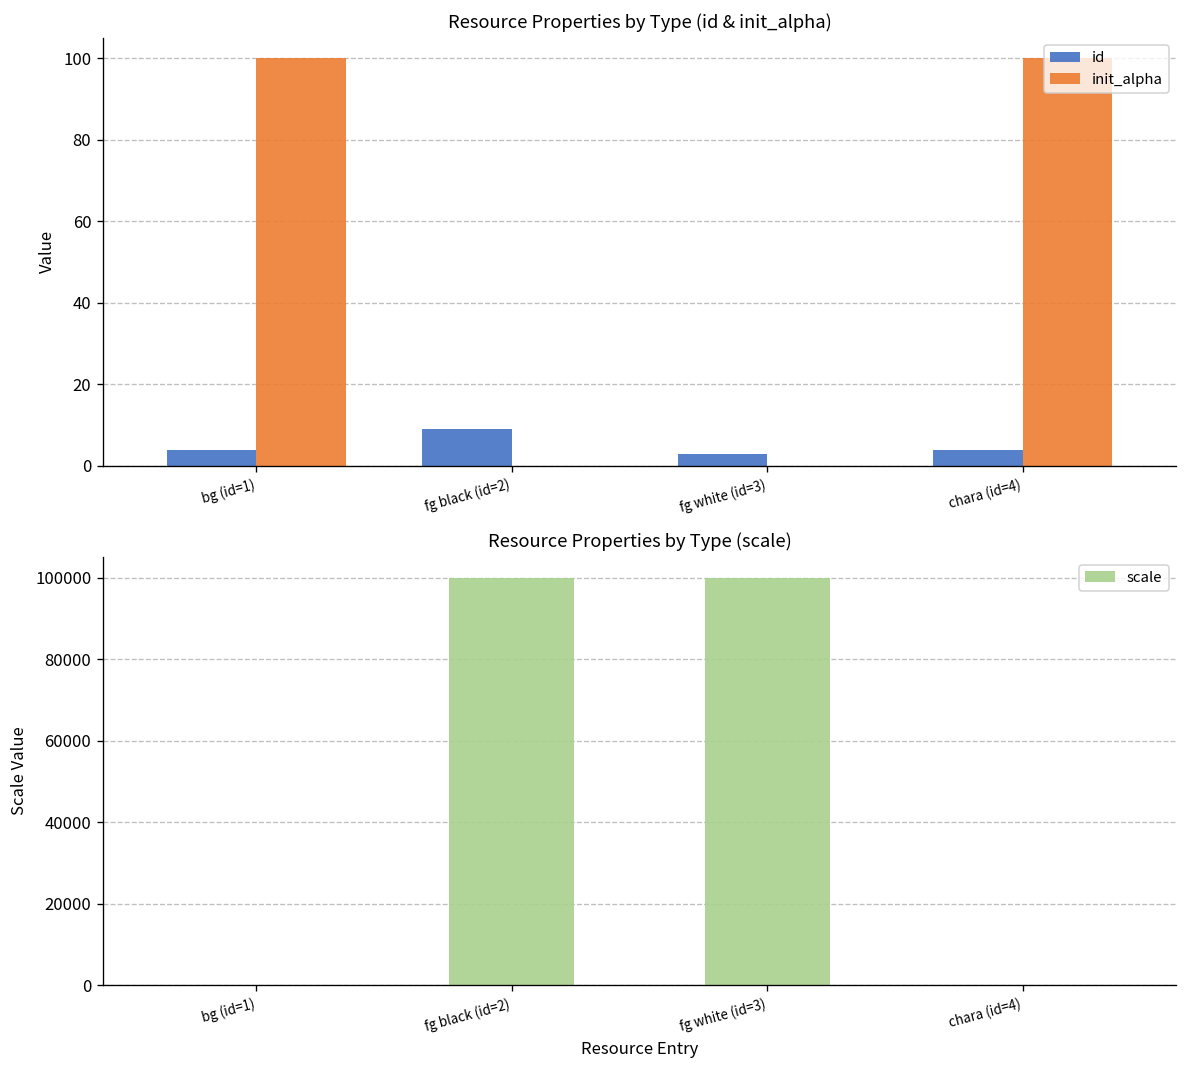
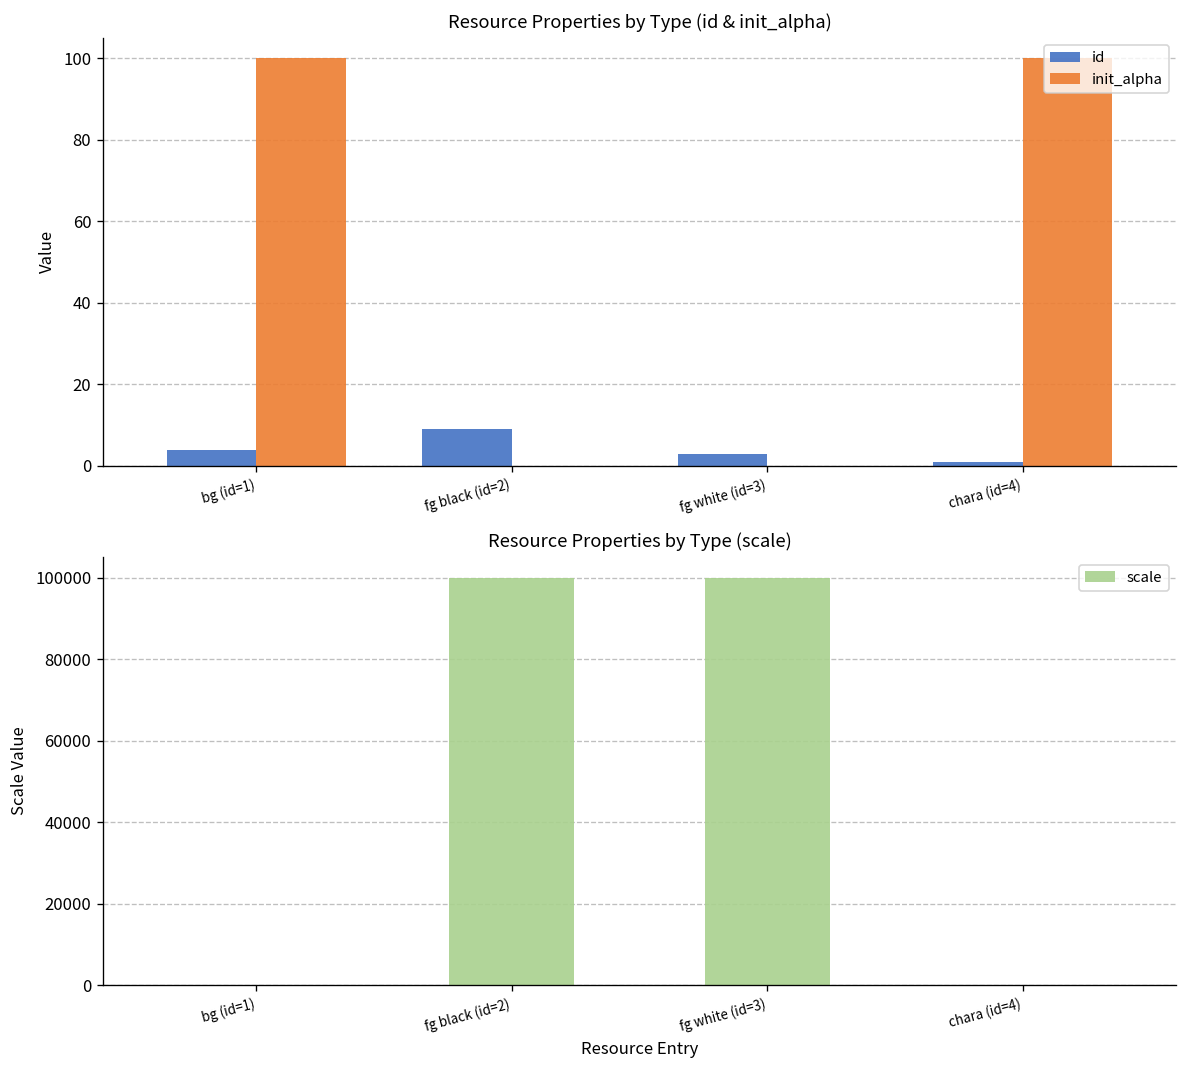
Resource Properties by Type (id & init_alpha), id, chara (id=4): 4 -> 1
